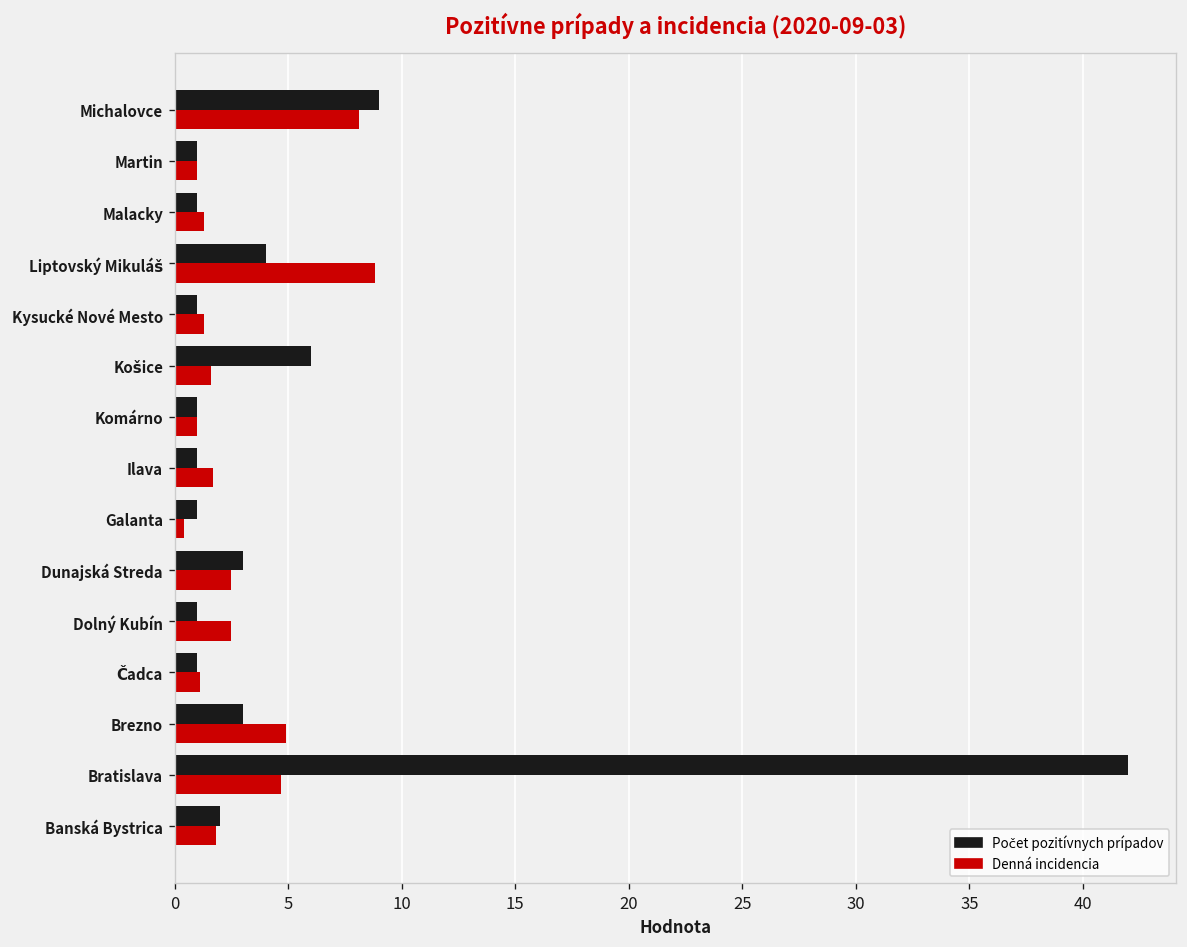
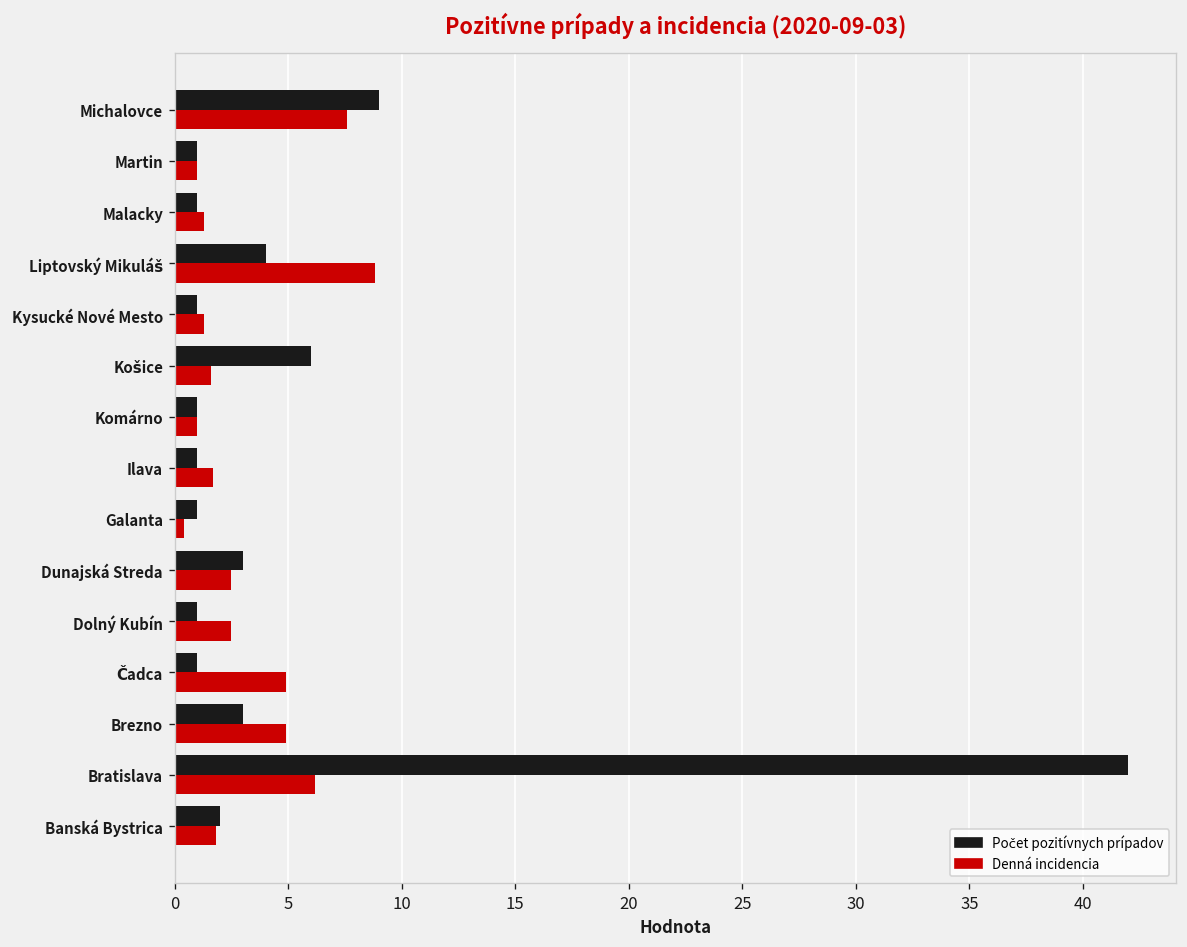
Denná incidencia, Michalovce: 8.1 -> 7.6
Denná incidencia, Čadca: 1.1 -> 4.9
Denná incidencia, Bratislava: 4.7 -> 6.2
